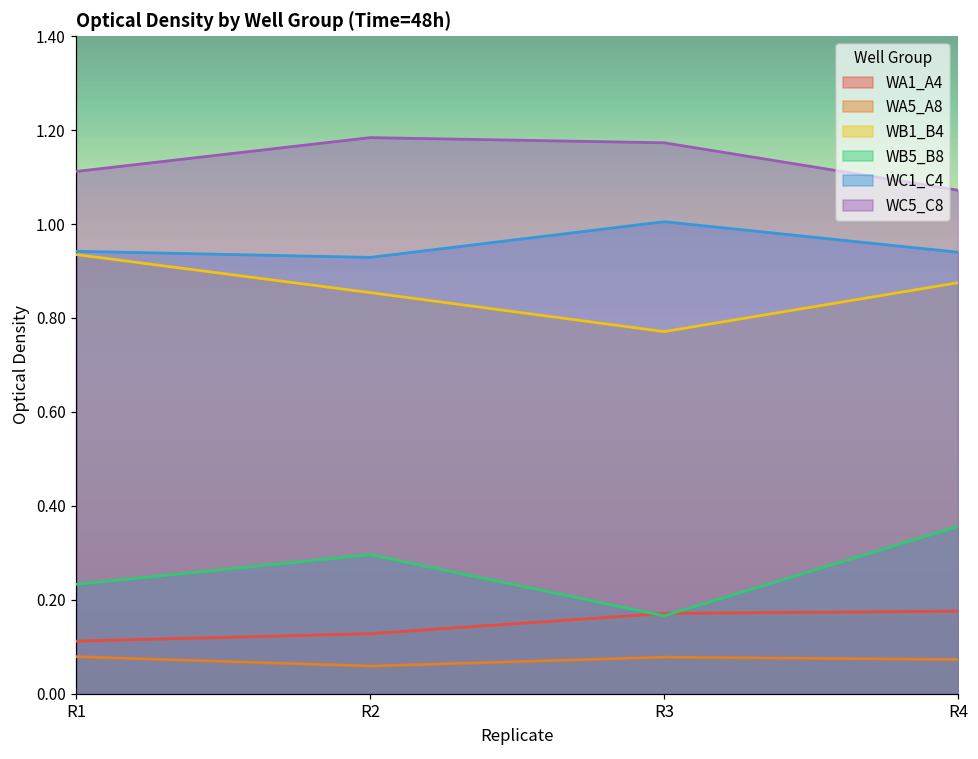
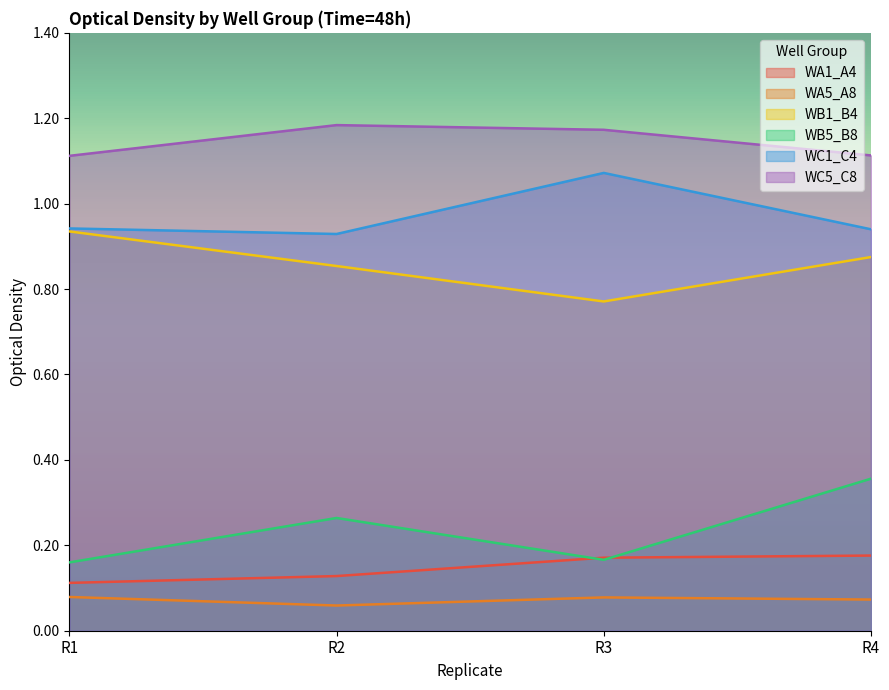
WB5_B8, R1: 0.23 -> 0.16
WB5_B8, R2: 0.30 -> 0.26
WC1_C4, R3: 1.01 -> 1.07
WC5_C8, R4: 1.07 -> 1.11
